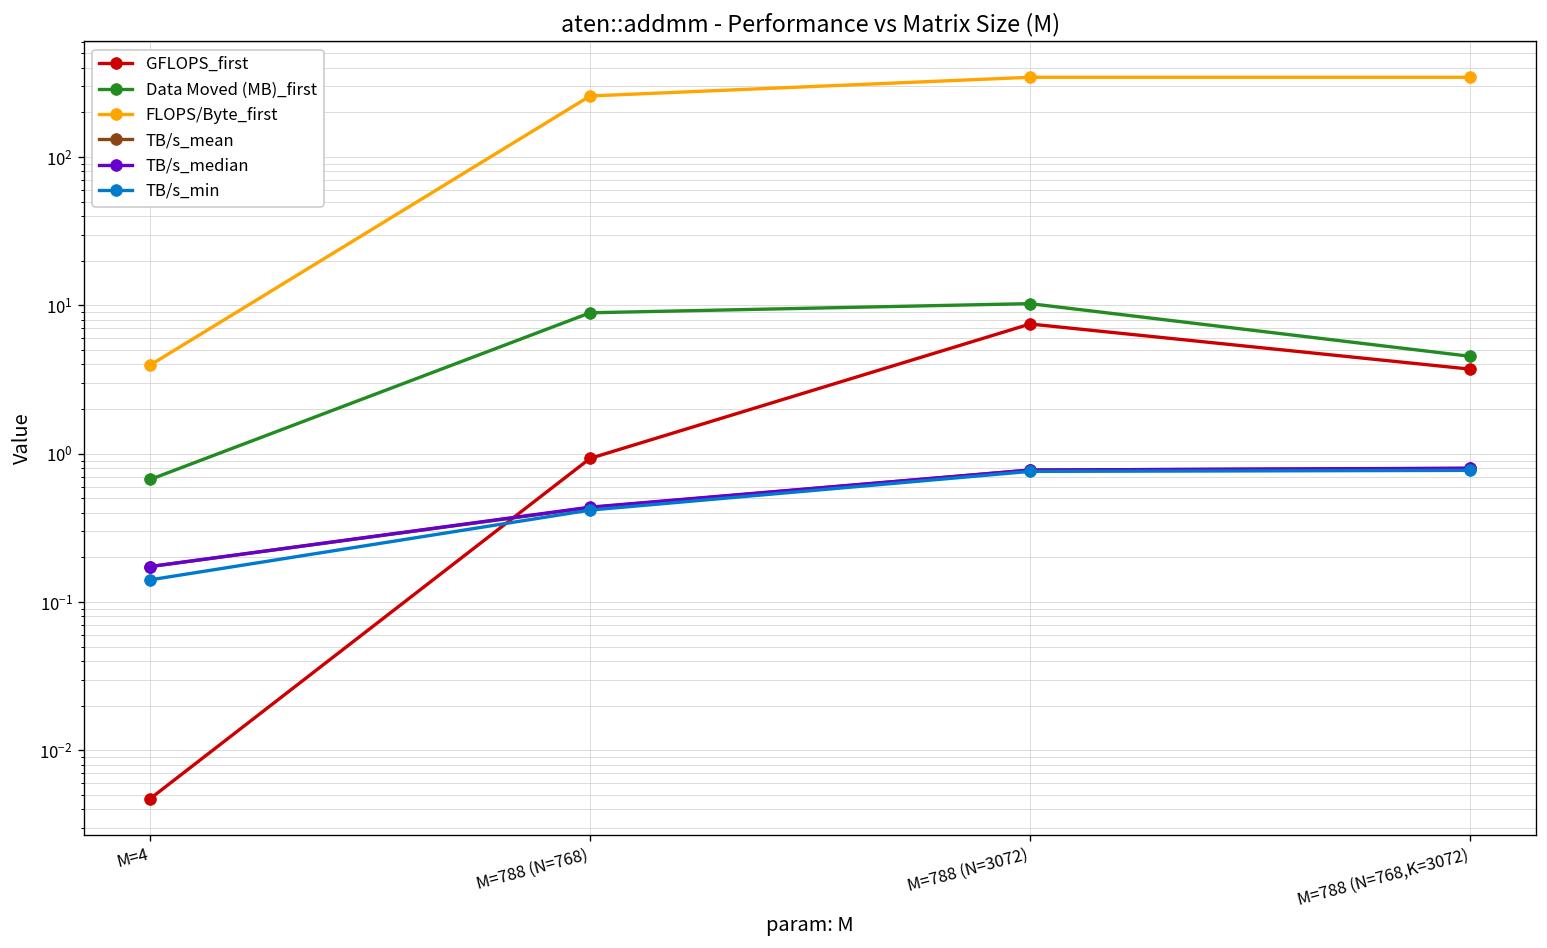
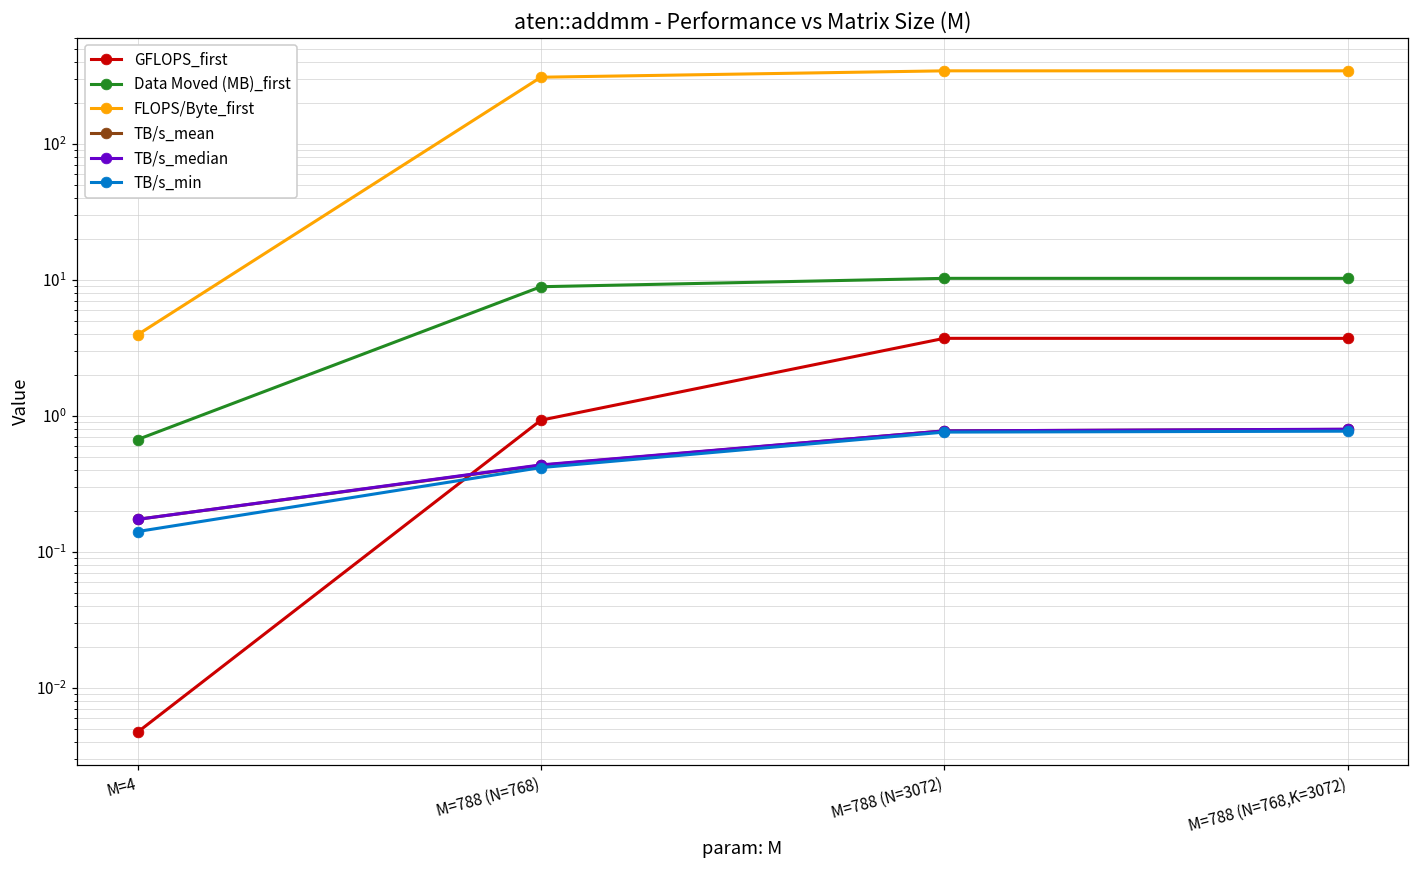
FLOPS/Byte_first, M=788 (N=768): 260 -> 310
GFLOPS_first, M=788 (N=3072): 7 -> 3.7
Data Moved (MB)_first, M=788 (N=768,K=3072): 4.5 -> 10
